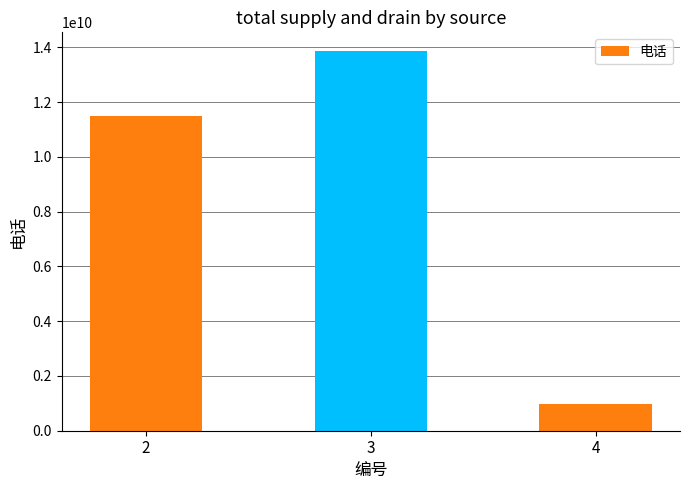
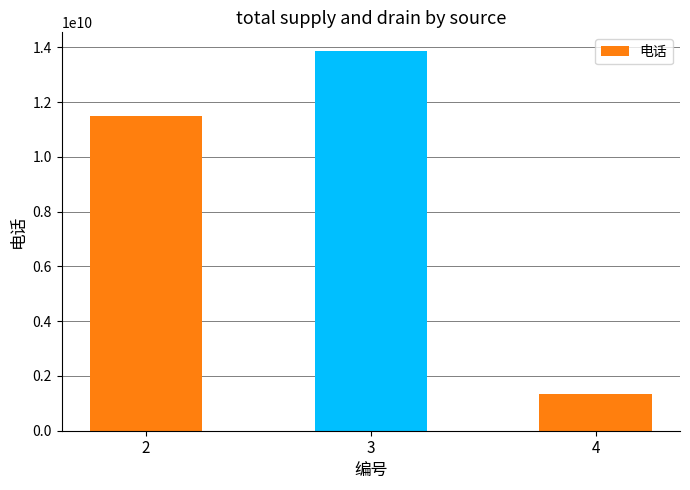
4: 1000000000 -> 1400000000
